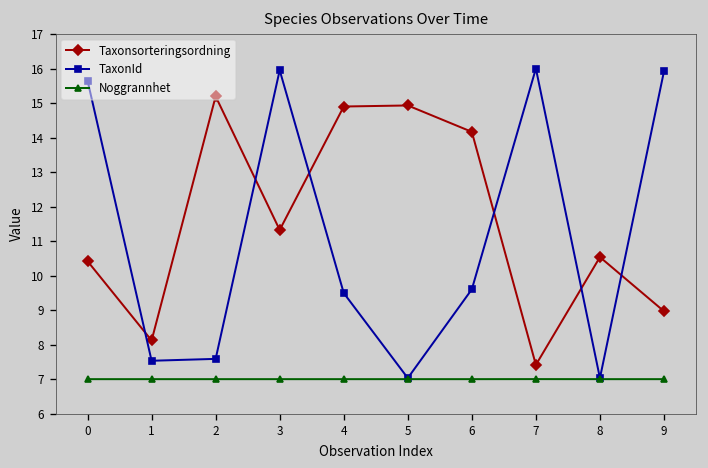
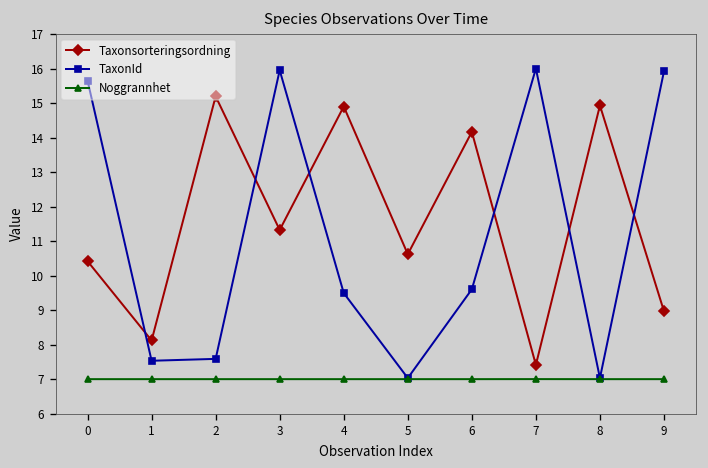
Taxonsorteringsordning, 5: 14.9 -> 10.6
Taxonsorteringsordning, 8: 10.5 -> 14.9
